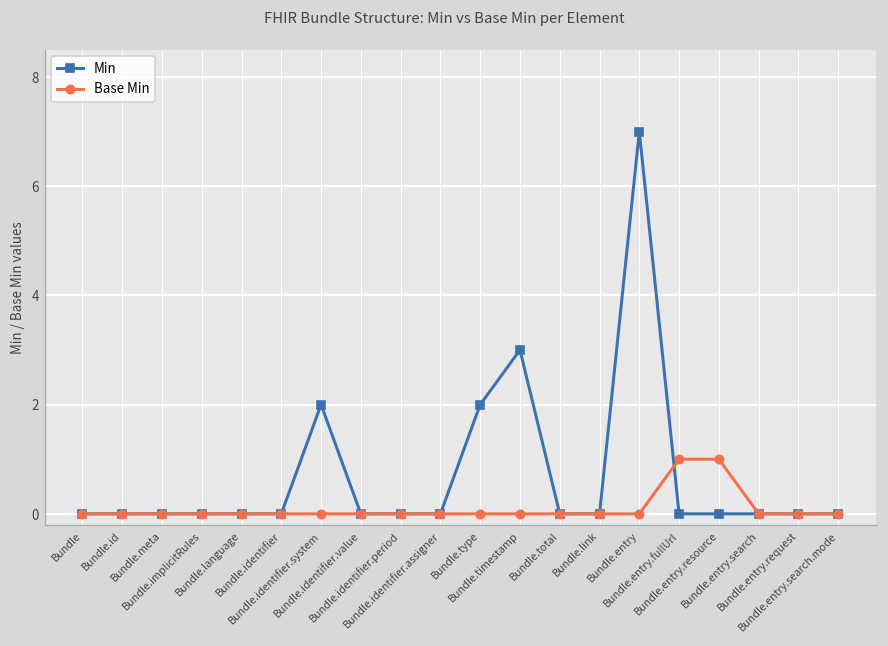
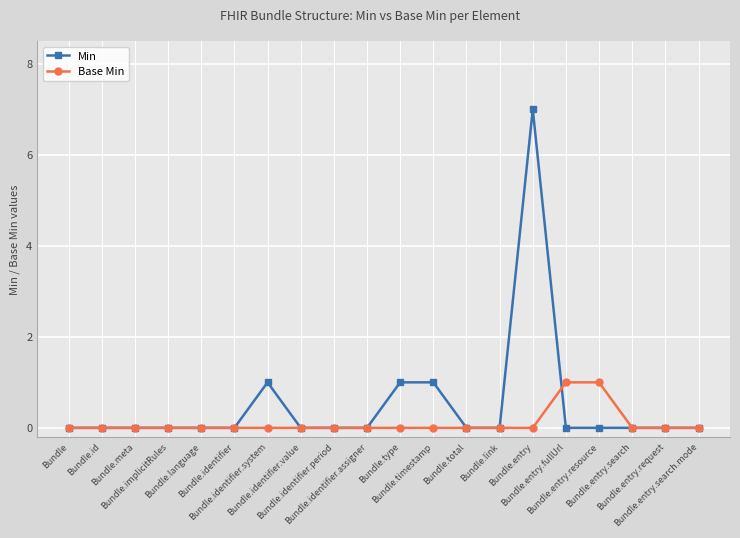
Min, Bundle.identifier.system: 2 -> 1
Min, Bundle.type: 2 -> 1
Min, Bundle.timestamp: 3 -> 1
